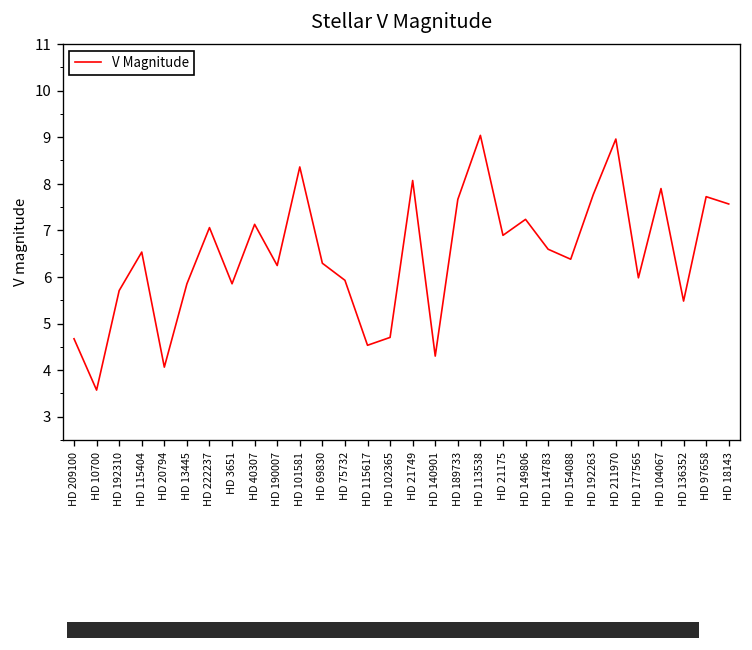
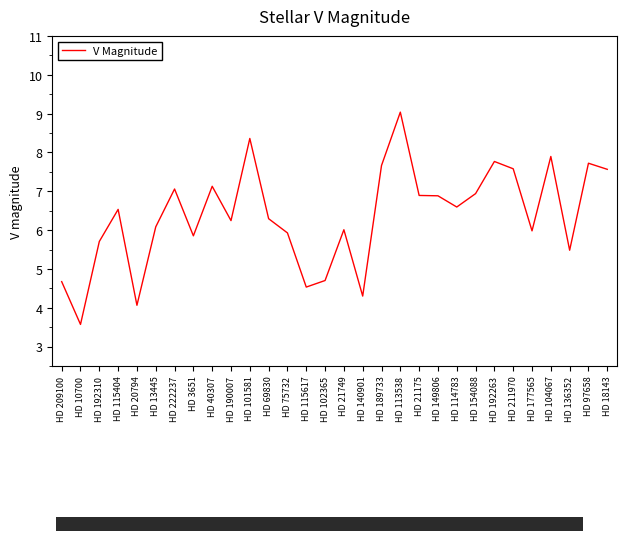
HD 13445: 5.9 -> 6.1
HD 21749: 8.1 -> 6.0
HD 149806: 7.2 -> 6.9
HD 154088: 6.4 -> 6.9
HD 211970: 9.0 -> 7.6
